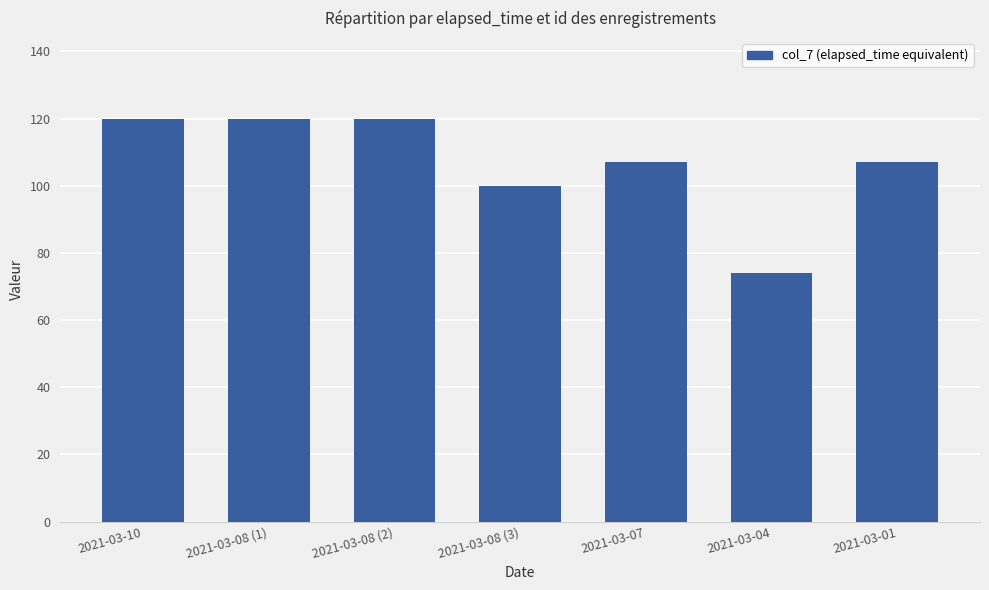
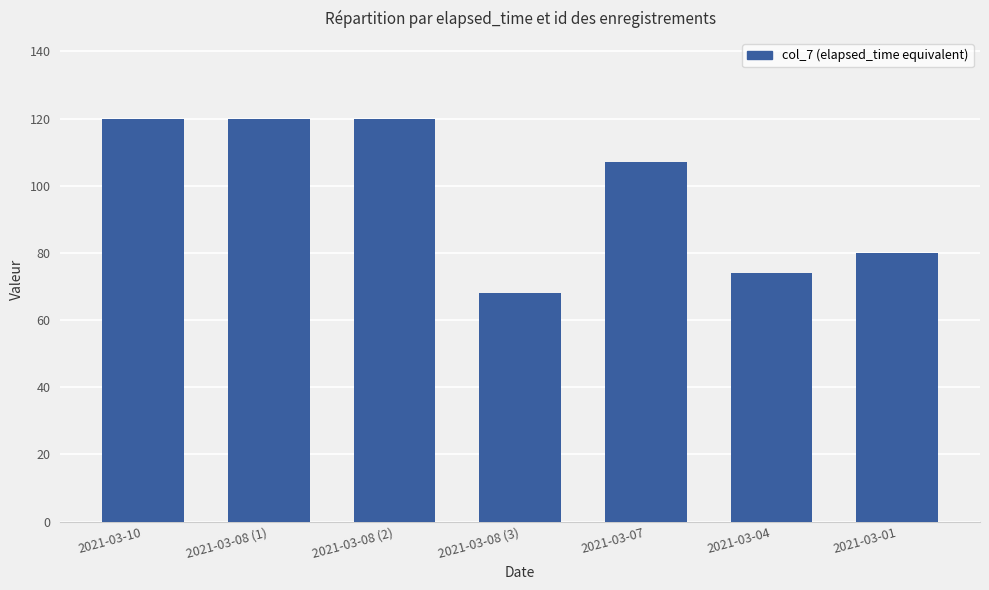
2021-03-08 (3): 100 -> 68
2021-03-01: 107 -> 80
